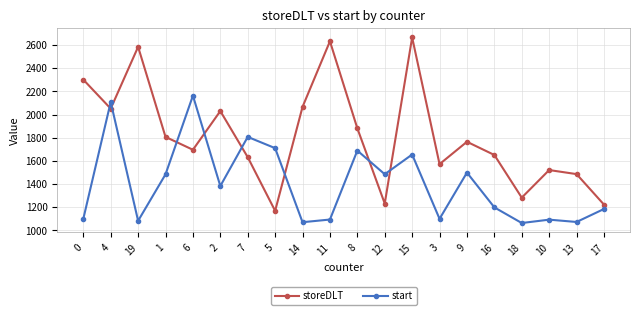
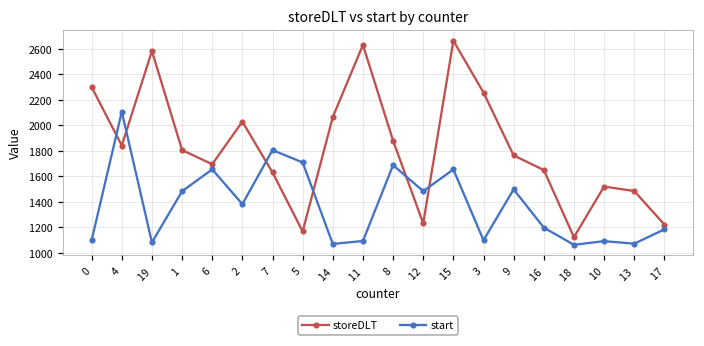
storeDLT, 4: 2050 -> 1840
start, 6: 2160 -> 1660
storeDLT, 3: 1570 -> 2260
storeDLT, 18: 1280 -> 1120
